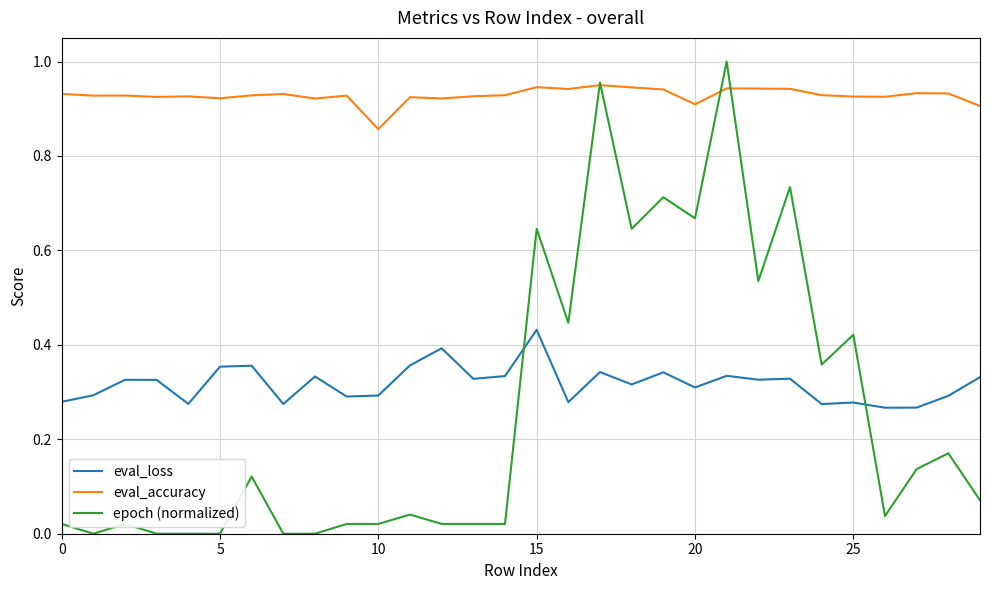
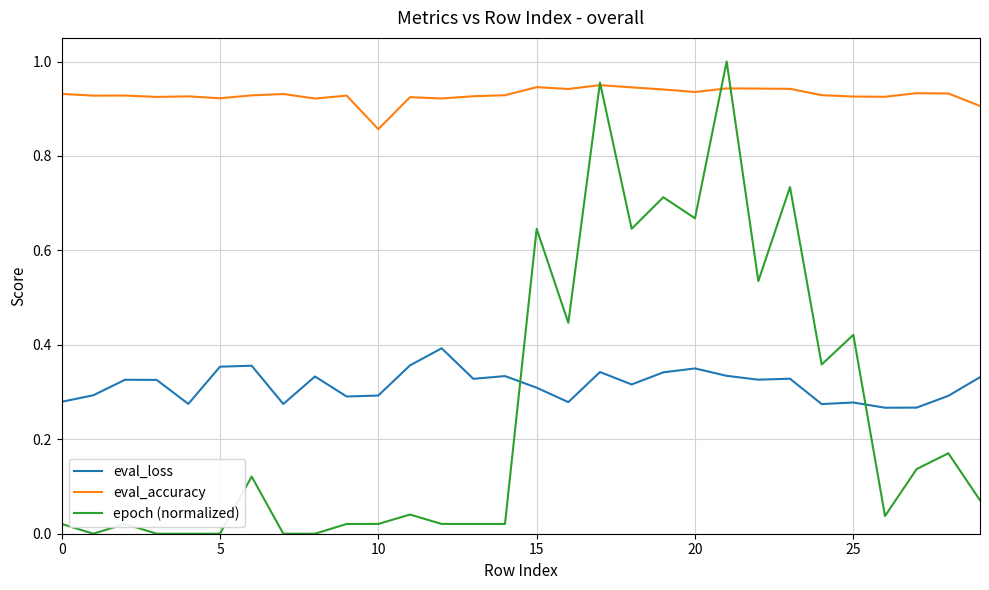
eval_loss, 15: 0.43 -> 0.31
eval_loss, 20: 0.31 -> 0.35
eval_accuracy, 20: 0.91 -> 0.94
